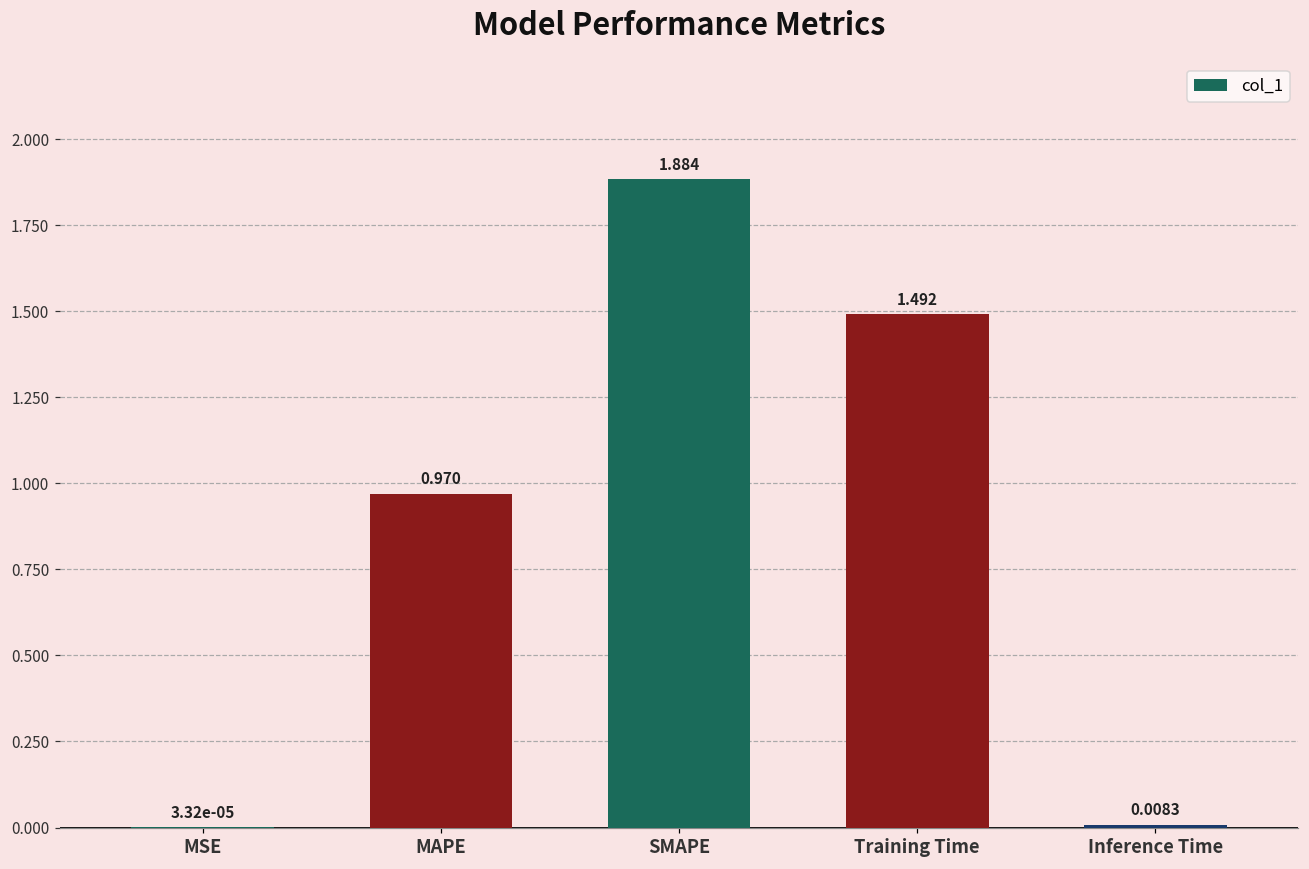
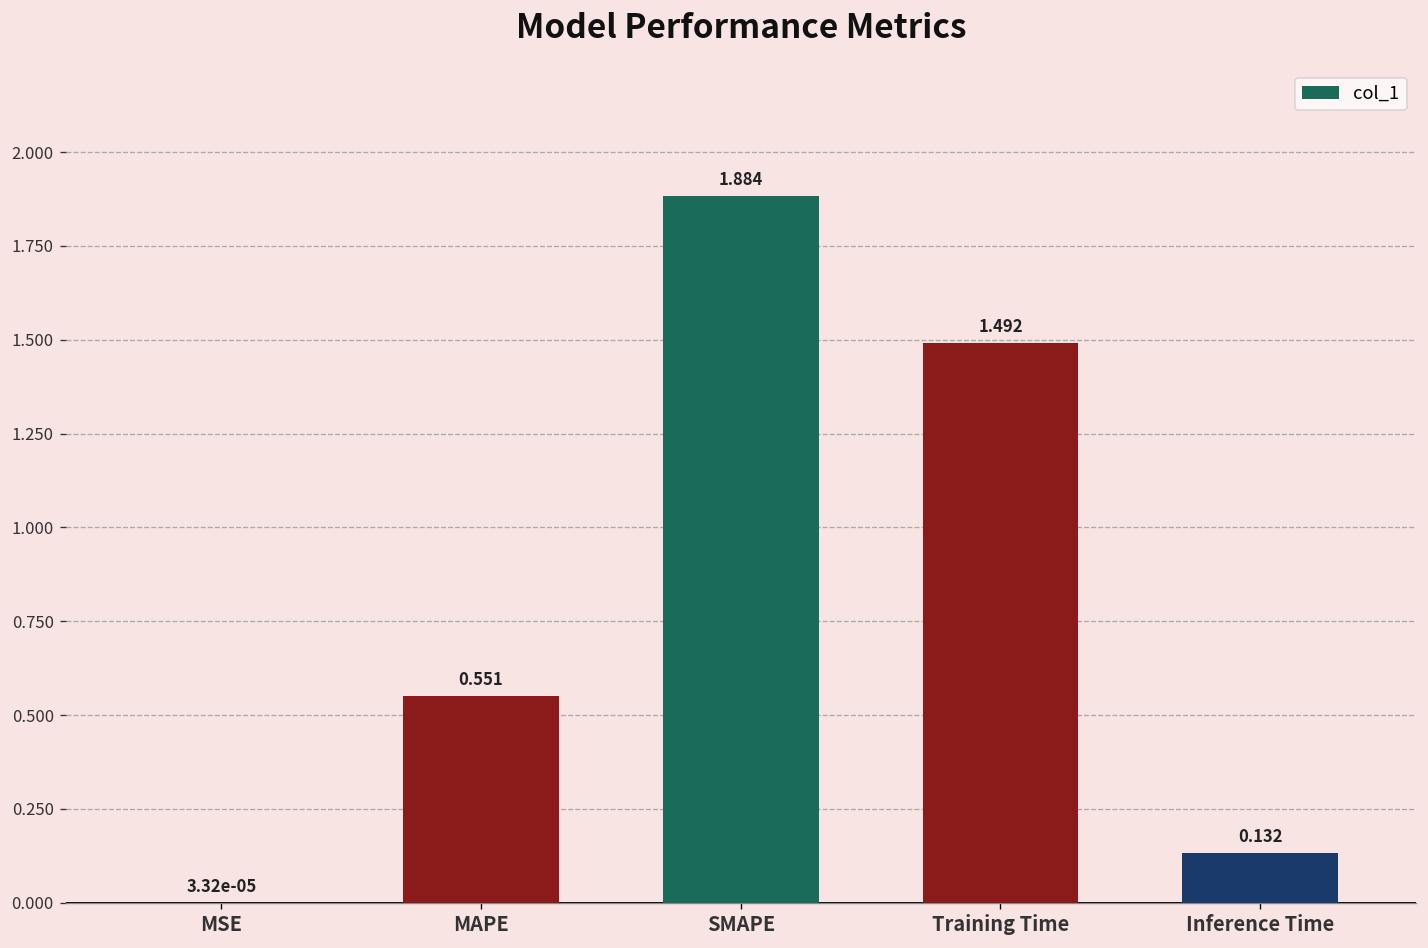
MAPE: 0.970 -> 0.551
Inference Time: 0.0083 -> 0.132
